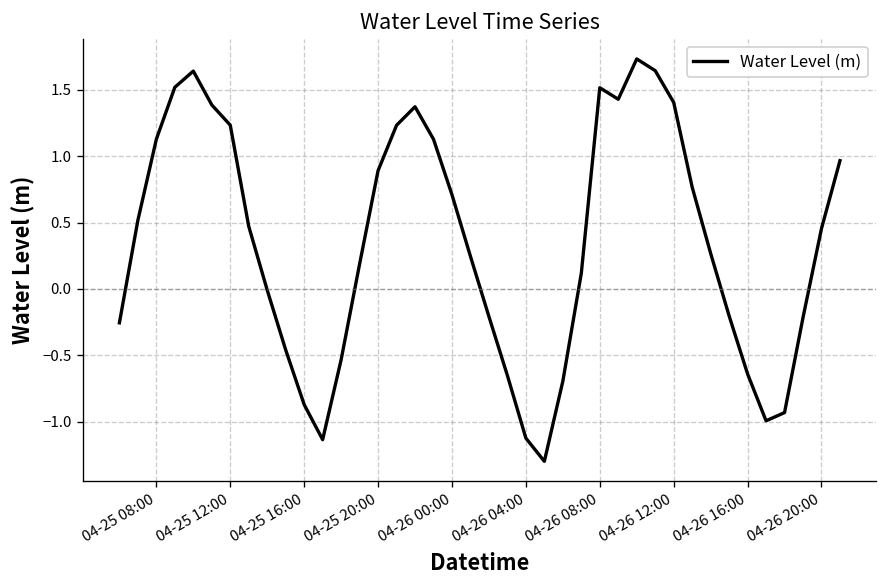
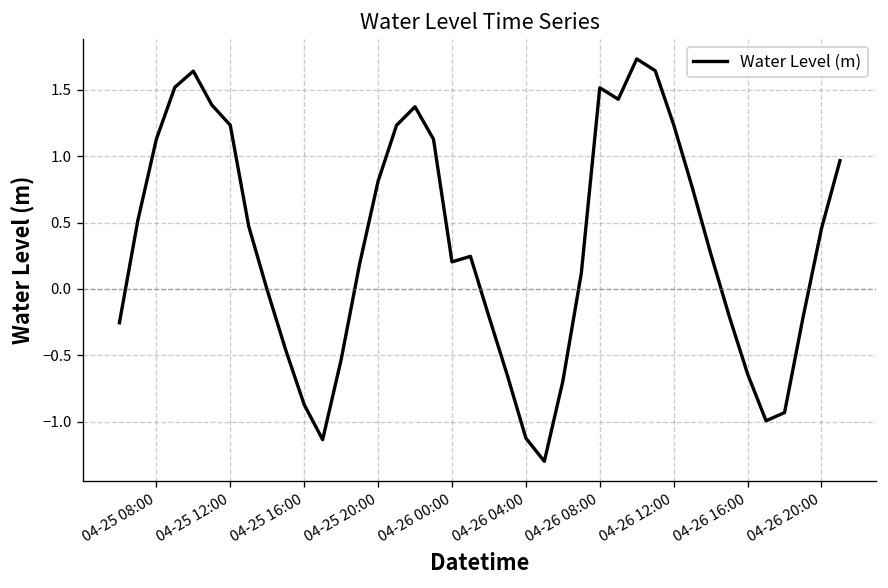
04-25 20:00: 0.89 -> 0.81
04-26 00:00: 0.71 -> 0.20
04-26 12:00: 1.40 -> 1.24
